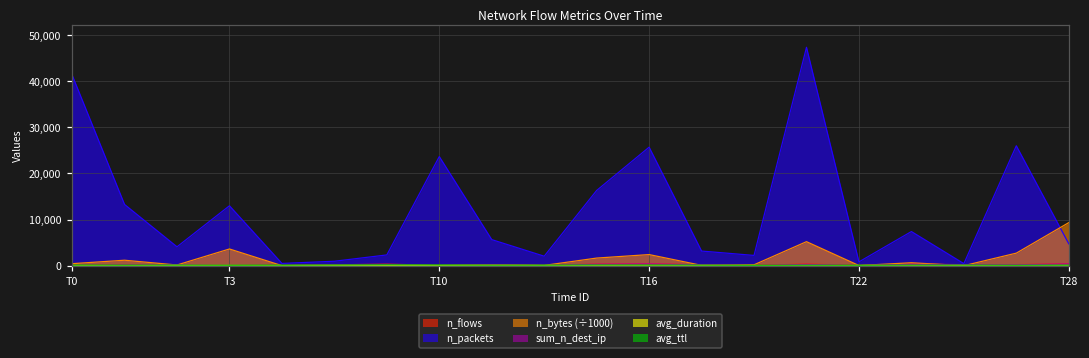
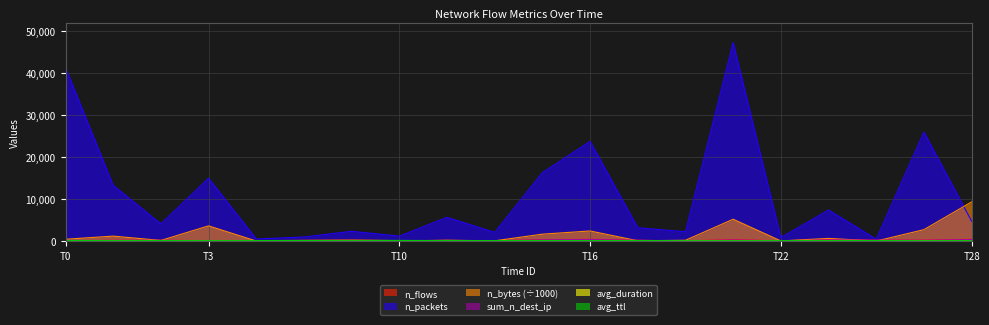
n_packets, T3: 13,000 -> 15,000
n_packets, T10: 24,000 -> 1,000
n_packets, T16: 26,000 -> 24,000
